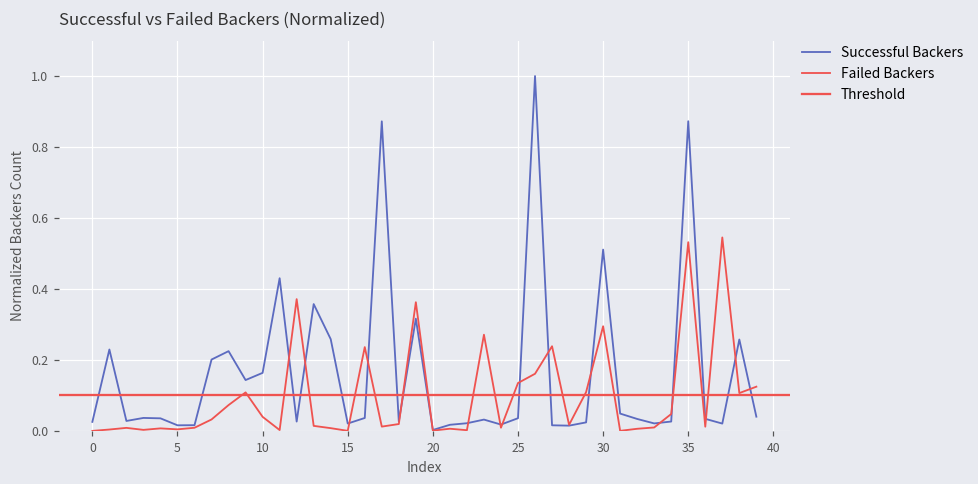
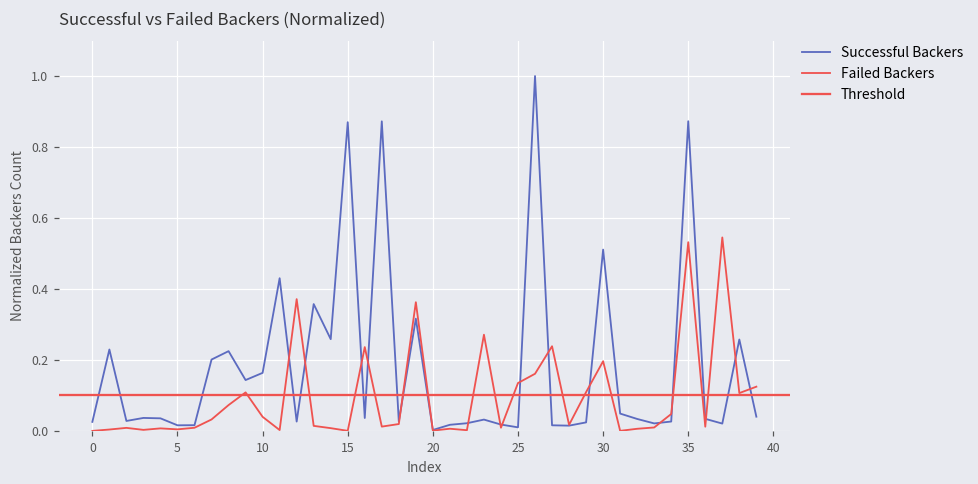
Successful Backers, 15: 0.02 -> 0.87
Successful Backers, 25: 0.04 -> 0.01
Failed Backers, 30: 0.29 -> 0.20
